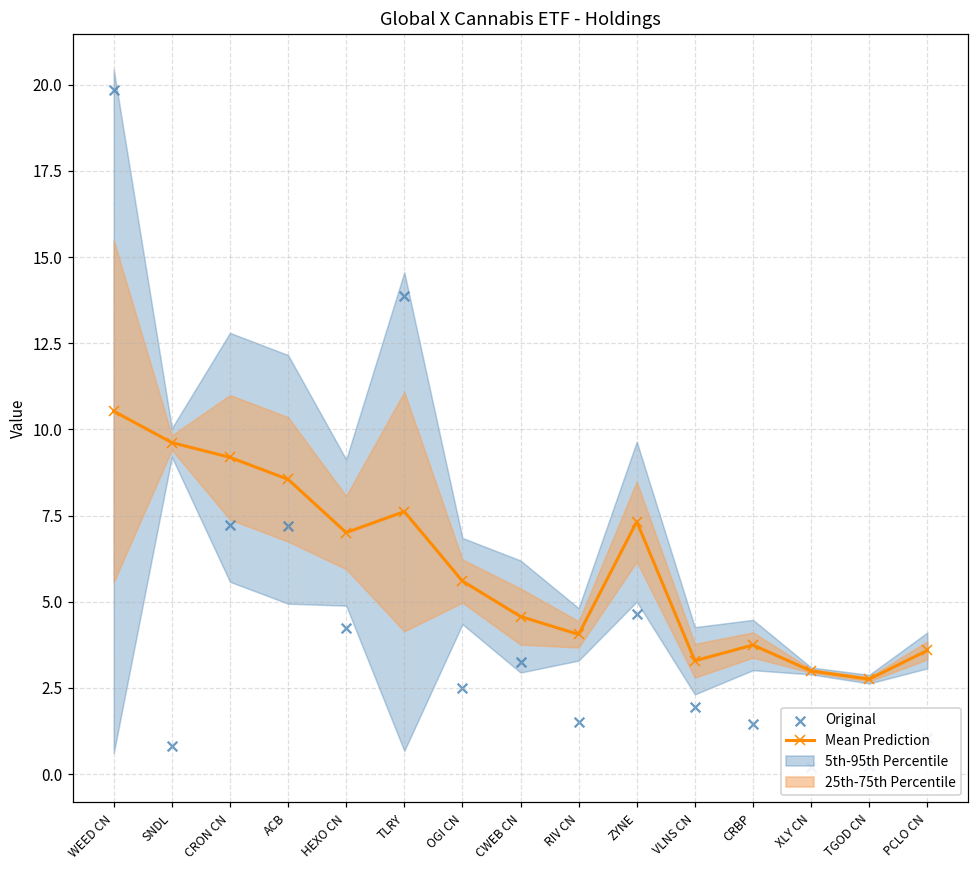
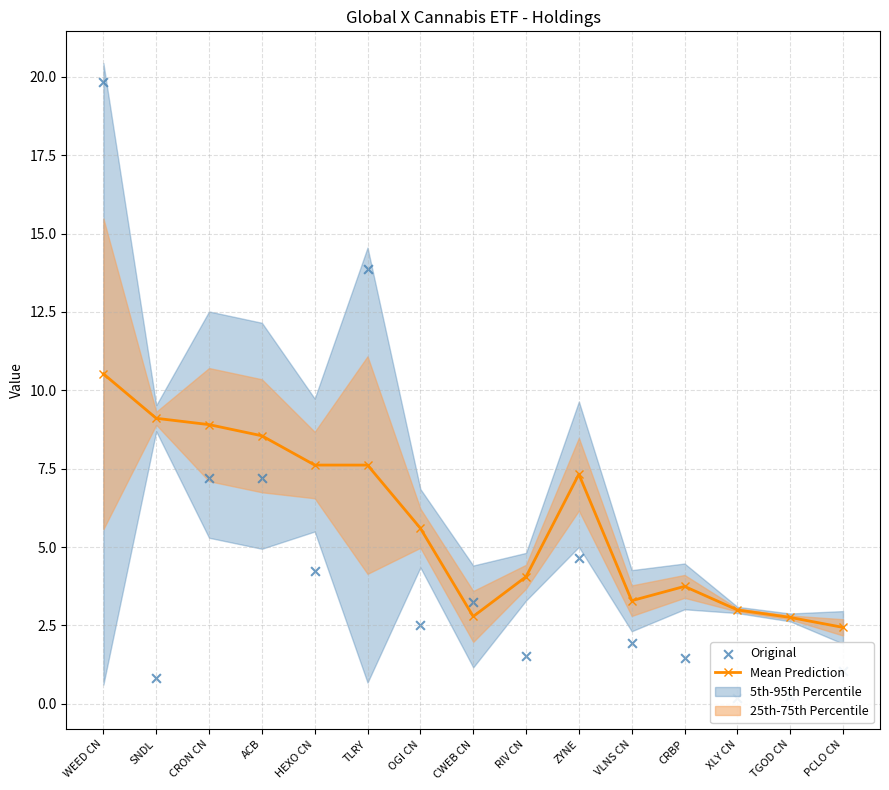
Mean Prediction, SNDL: 9.6 -> 9.1
Mean Prediction, CRON CN: 9.2 -> 8.9
Mean Prediction, HEXO CN: 7.0 -> 7.6
Mean Prediction, CWEB CN: 4.6 -> 2.8
Mean Prediction, PCLO CN: 3.6 -> 2.4
